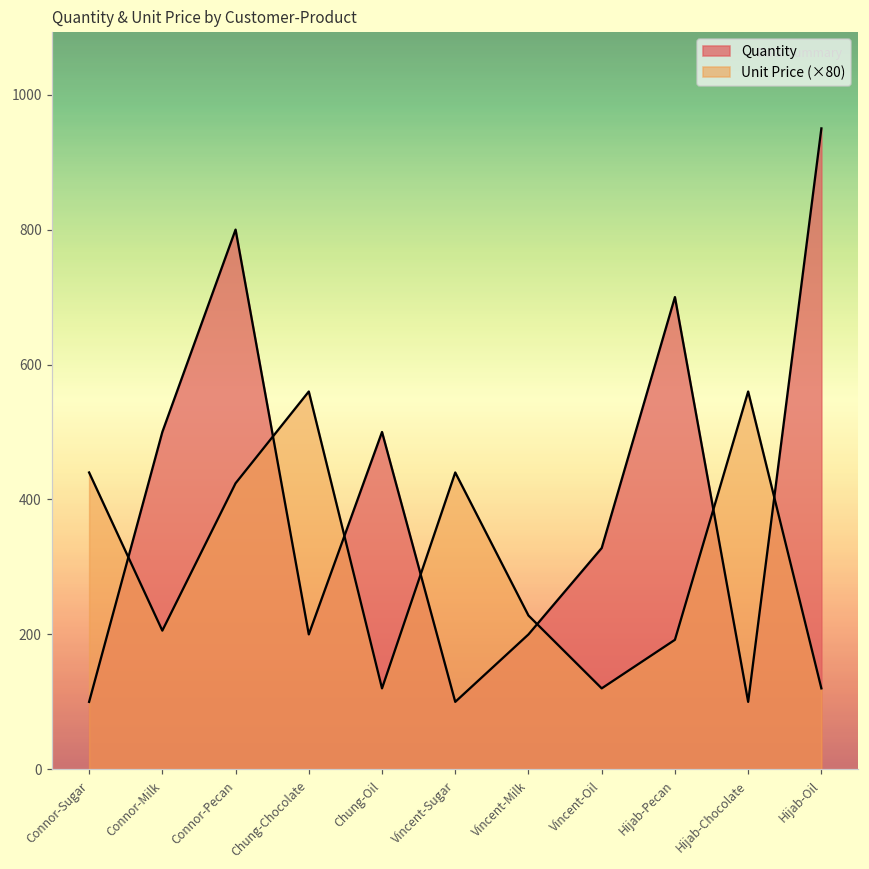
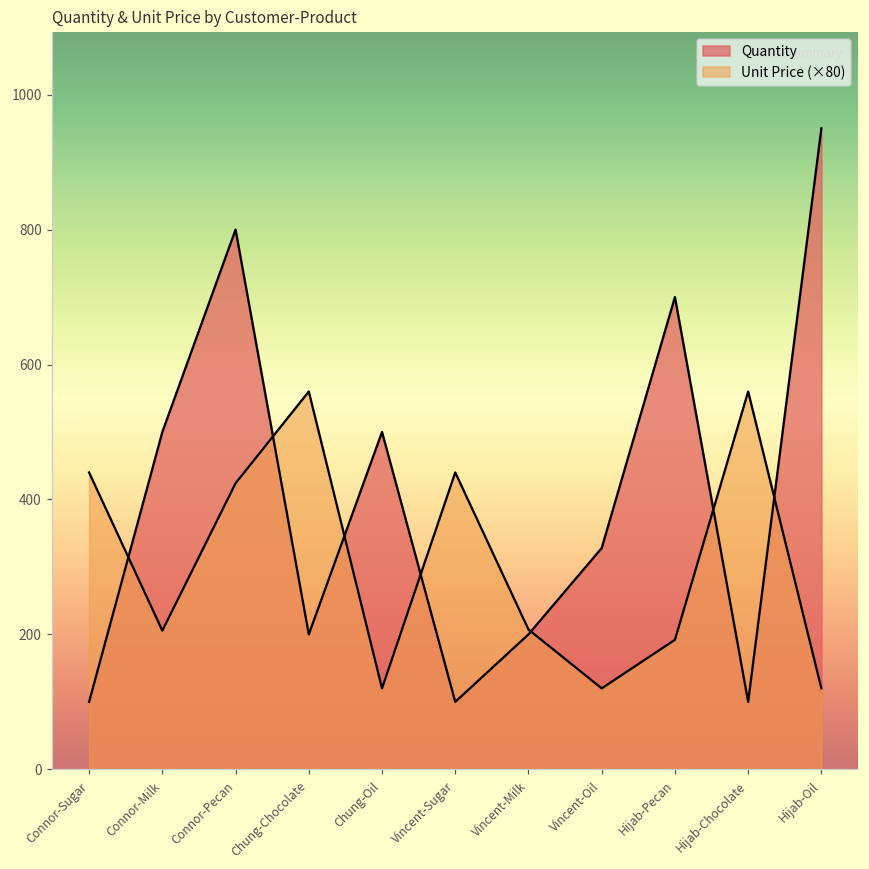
Unit Price (×80), Vincent-Milk: 230 -> 210
